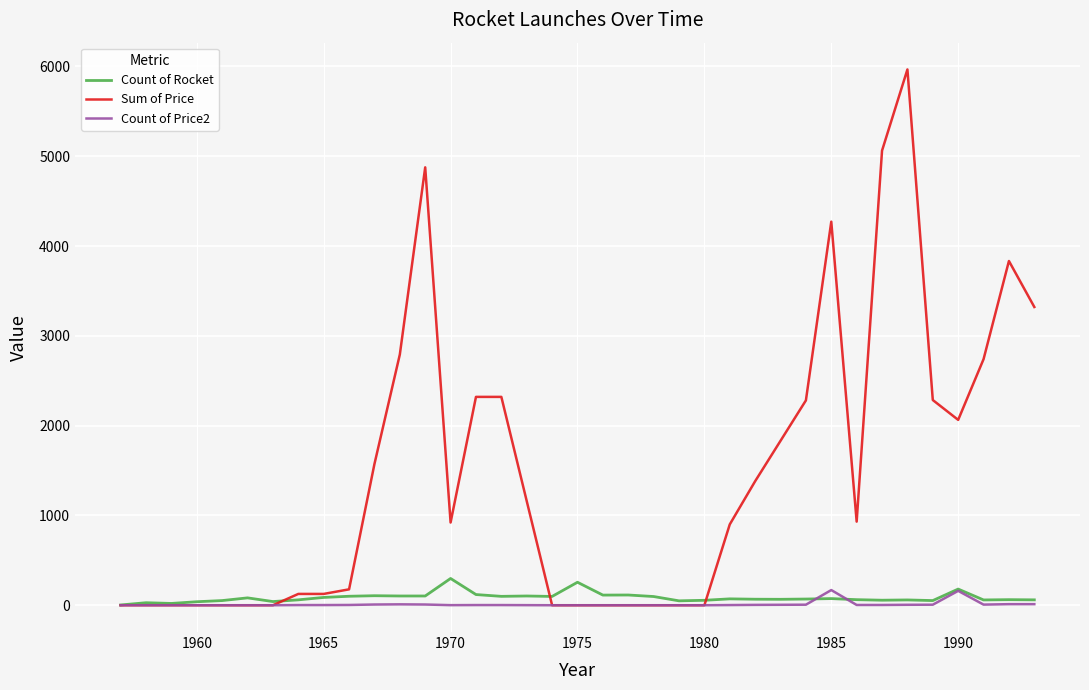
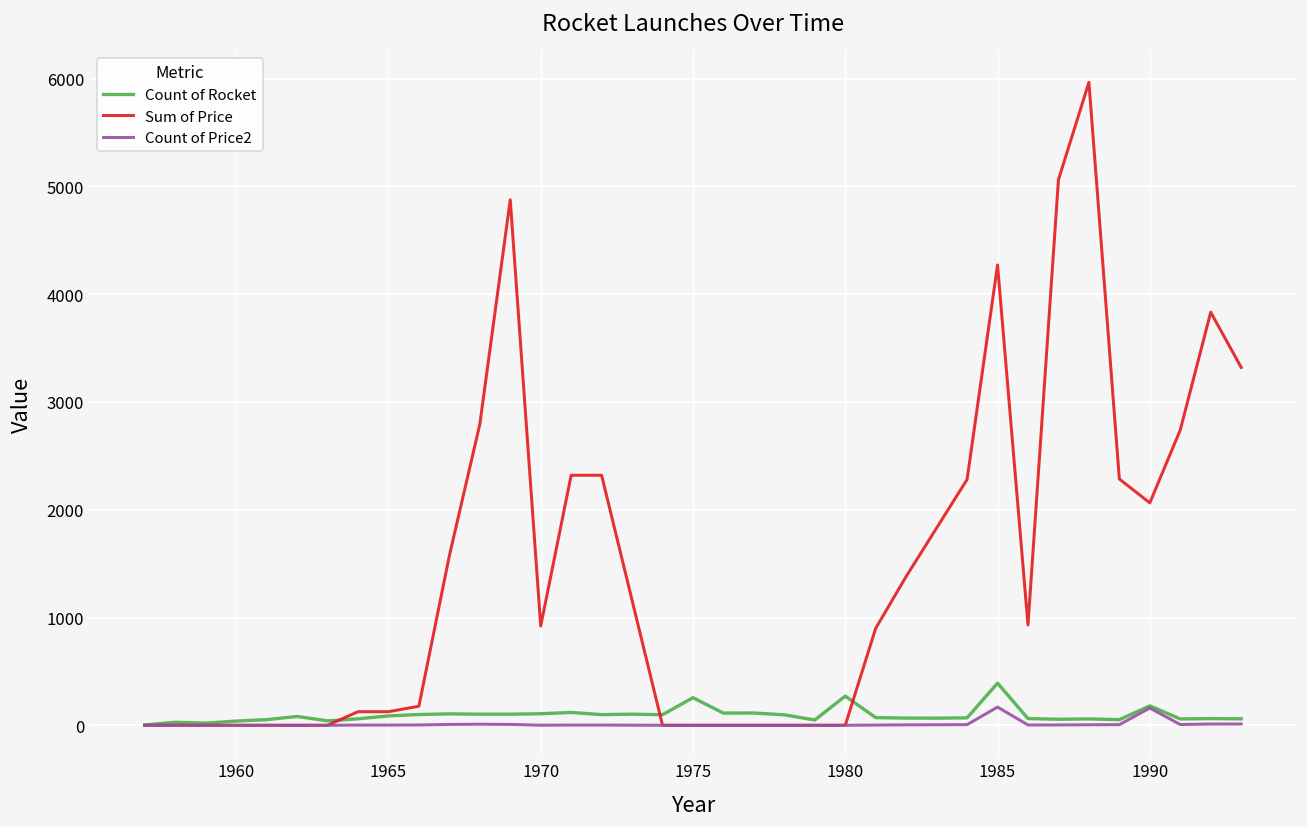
Count of Rocket, 1970: 300 -> 100
Count of Rocket, 1980: 100 -> 300
Count of Rocket, 1985: 100 -> 400
